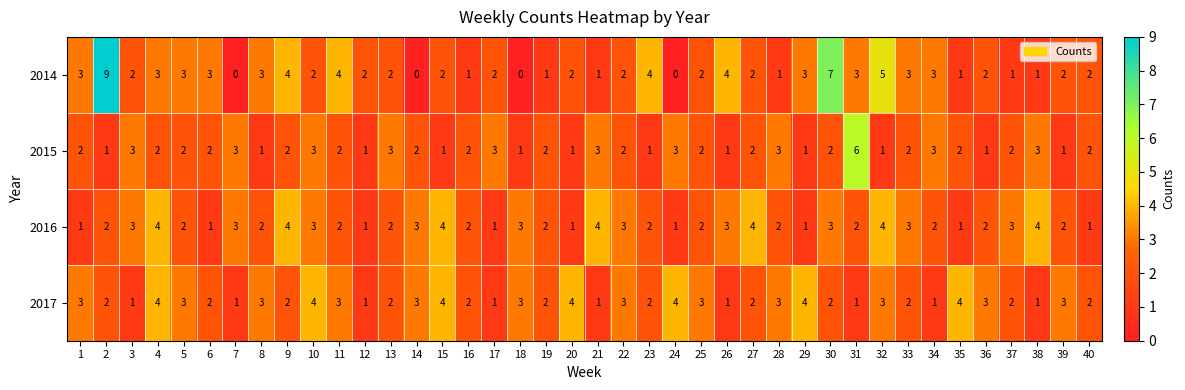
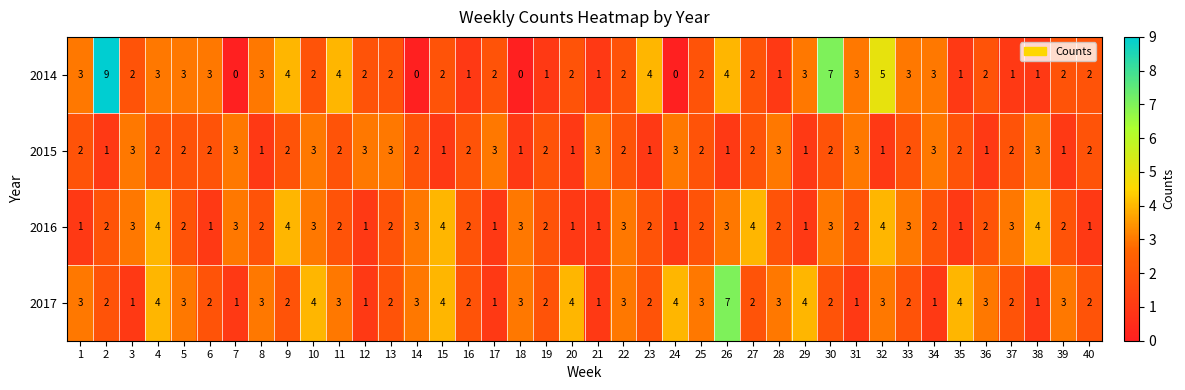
2015, 12: 1 -> 3
2015, 31: 6 -> 3
2016, 21: 4 -> 1
2017, 26: 1 -> 7
